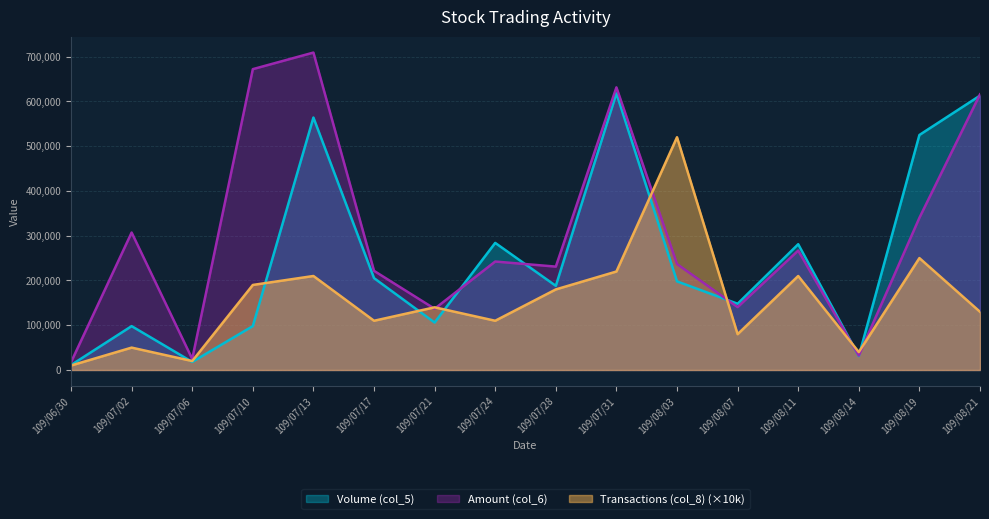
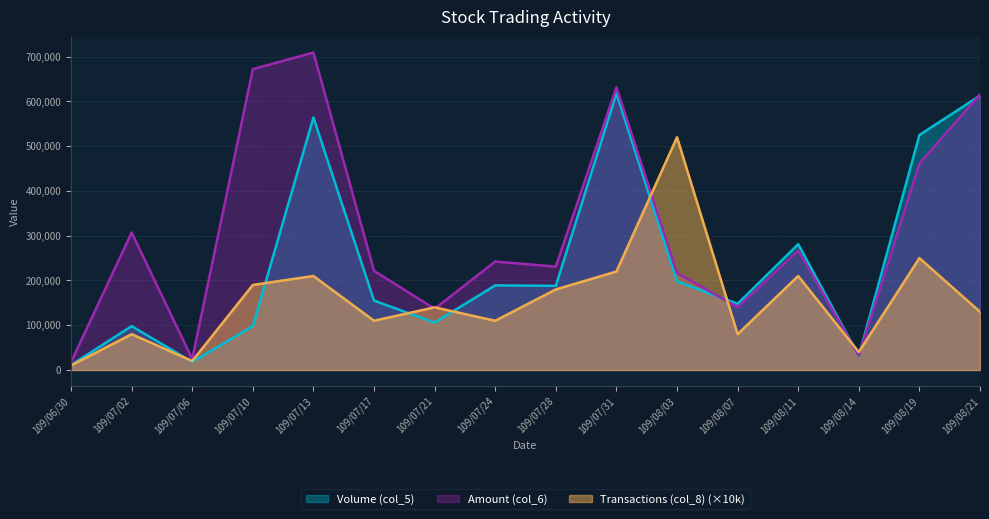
Transactions (col_8) (×10k), 109/07/02: 50,000 -> 80,000
Volume (col_5), 109/07/17: 210,000 -> 160,000
Volume (col_5), 109/07/24: 280,000 -> 190,000
Amount (col_6), 109/08/03: 240,000 -> 220,000
Amount (col_6), 109/08/19: 340,000 -> 460,000
